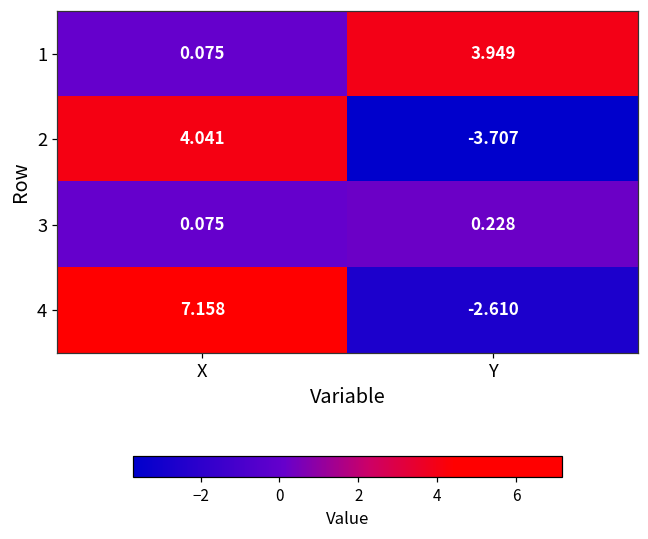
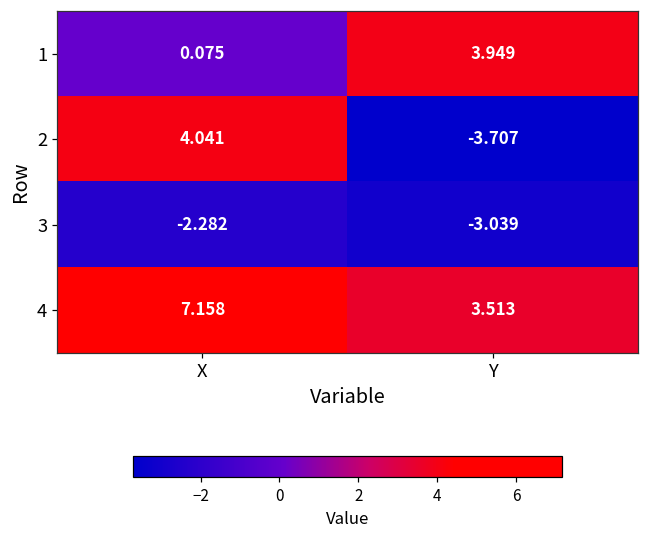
3, X: 0.075 -> -2.282
3, Y: 0.228 -> -3.039
4, Y: -2.610 -> 3.513
